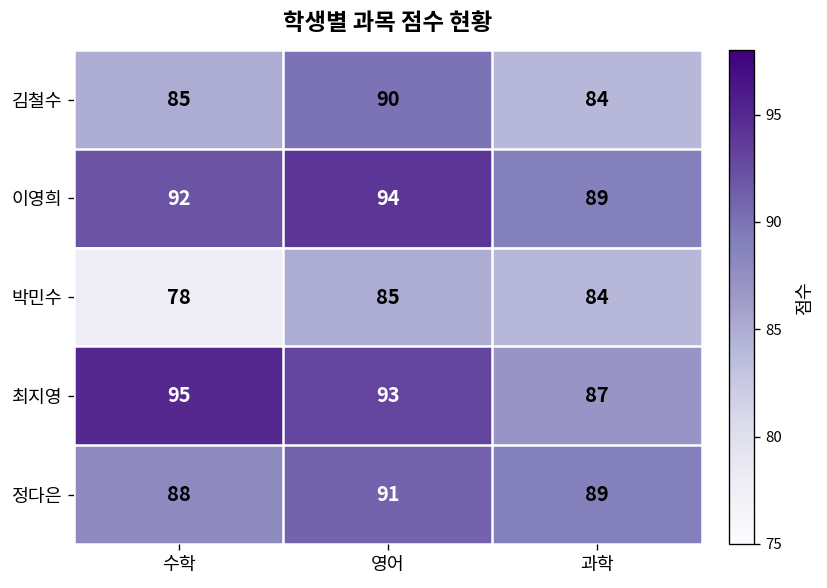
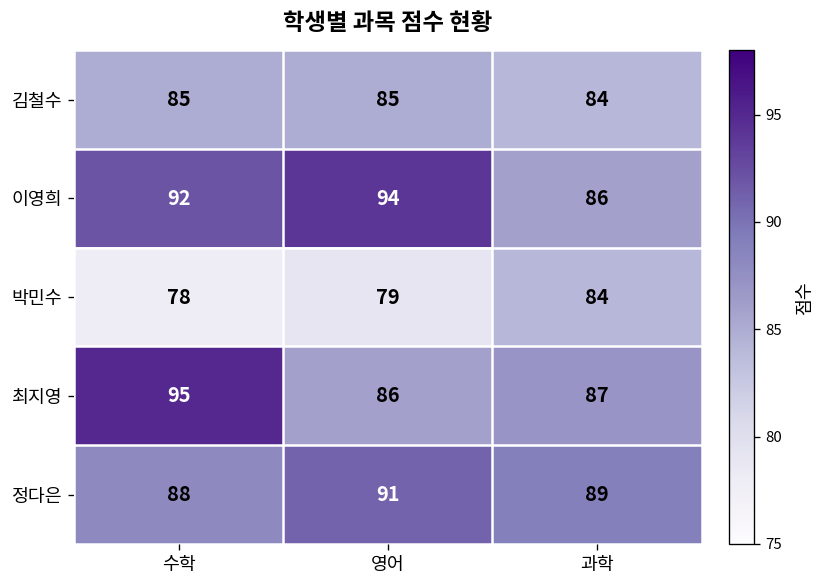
김철수, 영어: 90 -> 85
이영희, 과학: 89 -> 86
박민수, 영어: 85 -> 79
최지영, 영어: 93 -> 86
